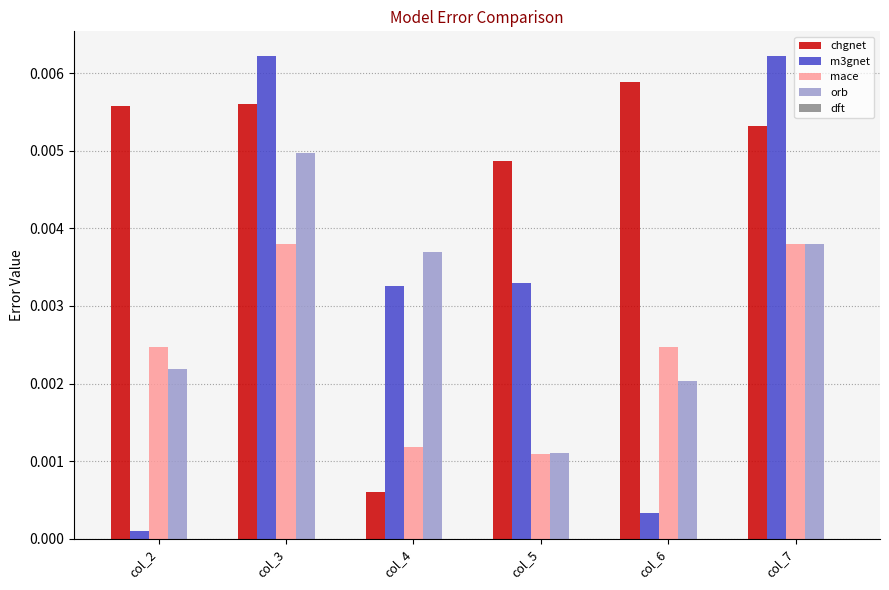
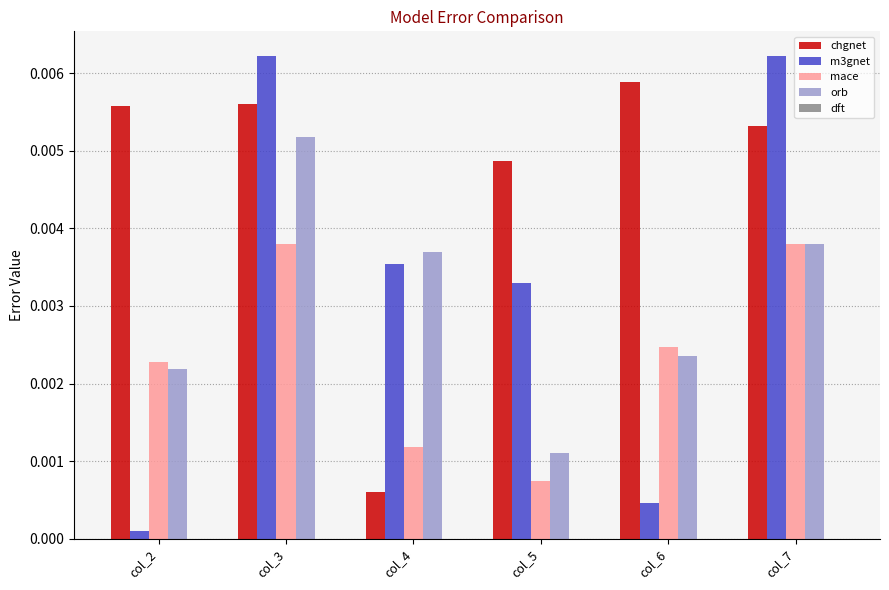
mace, col_2: 0.0025 -> 0.0023
orb, col_3: 0.0050 -> 0.0052
m3gnet, col_4: 0.0033 -> 0.0035
mace, col_5: 0.0011 -> 0.0007
m3gnet, col_6: 0.0003 -> 0.0005
orb, col_6: 0.0020 -> 0.0024
